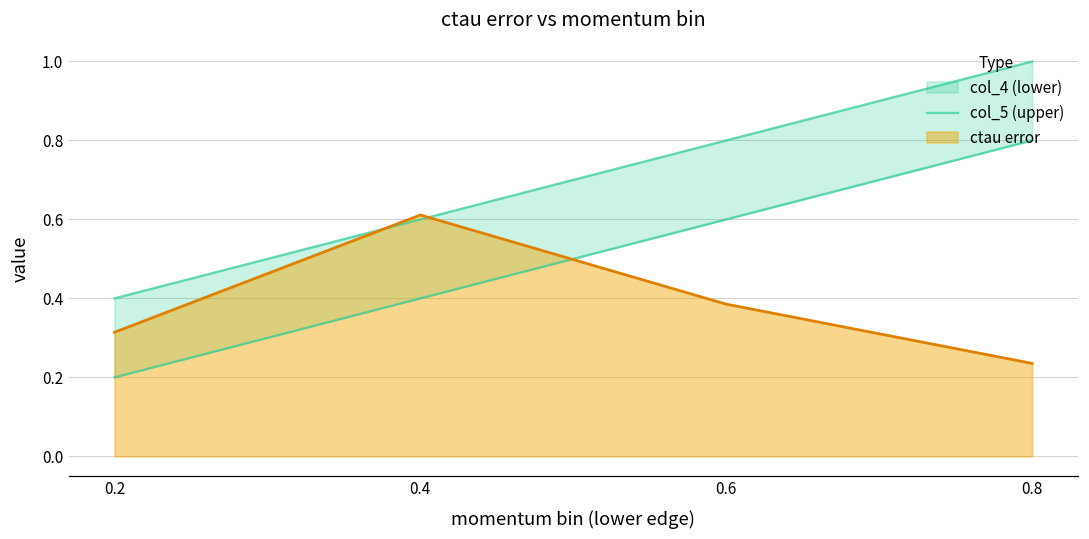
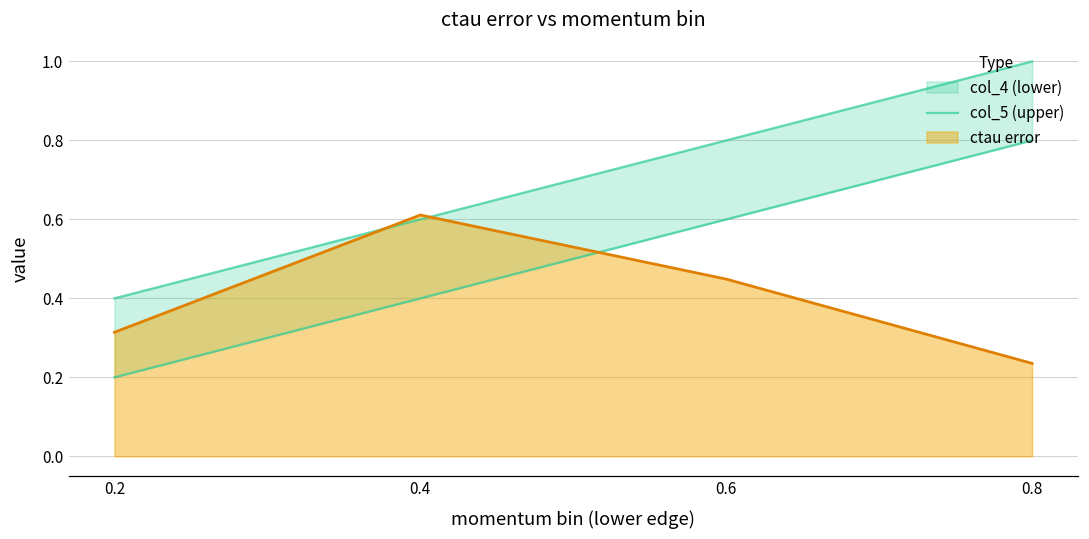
ctau error, 0.6: 0.39 -> 0.45
